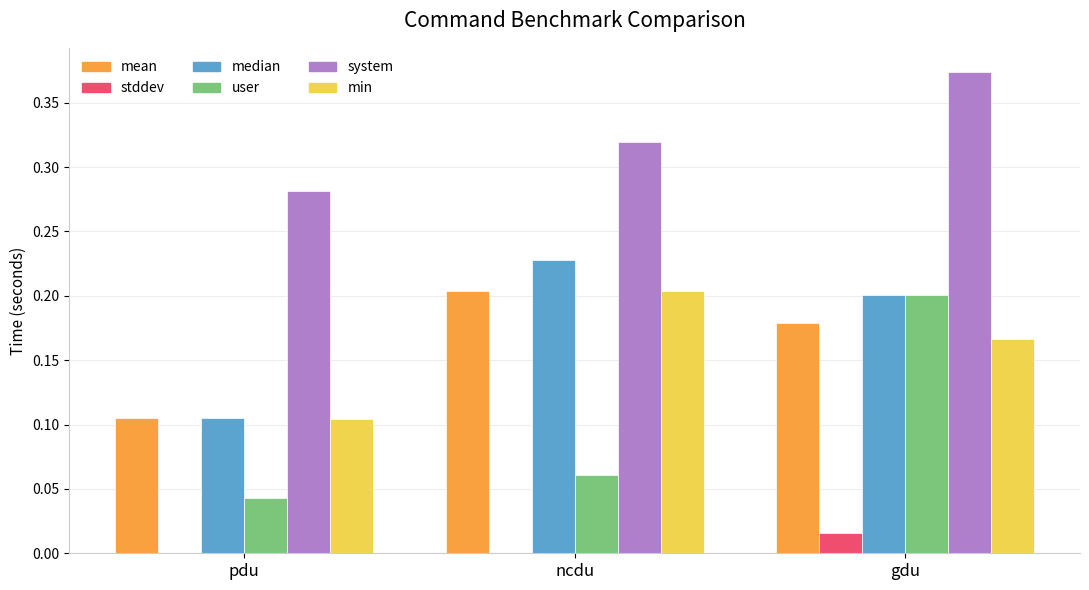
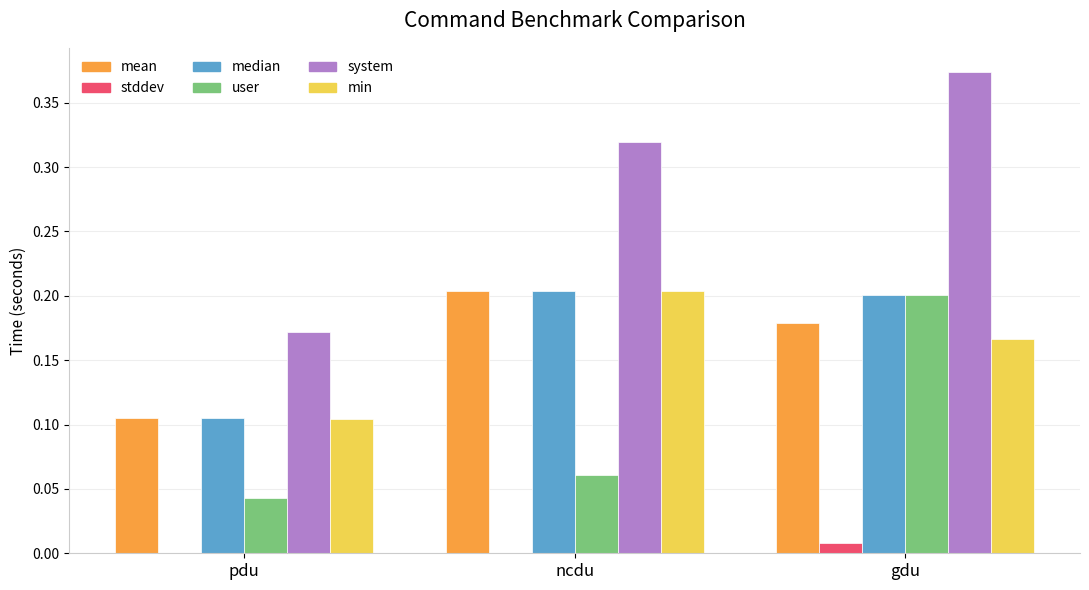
system, pdu: 0.281 -> 0.172
median, ncdu: 0.228 -> 0.204
stddev, gdu: 0.016 -> 0.008
